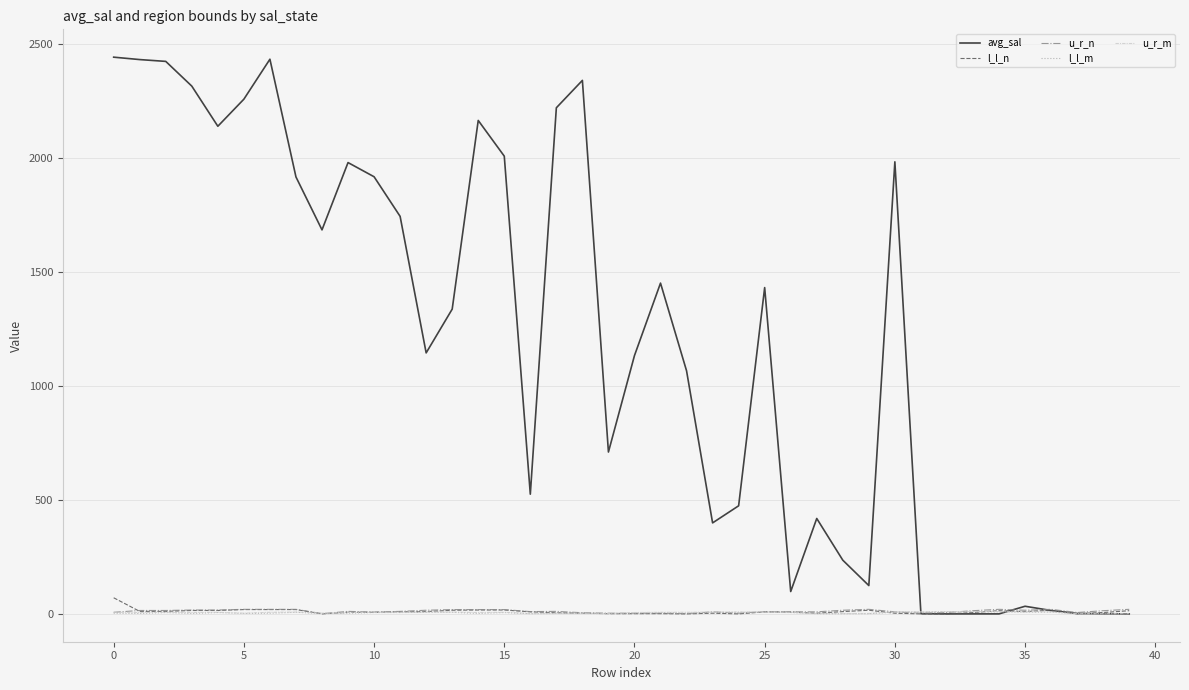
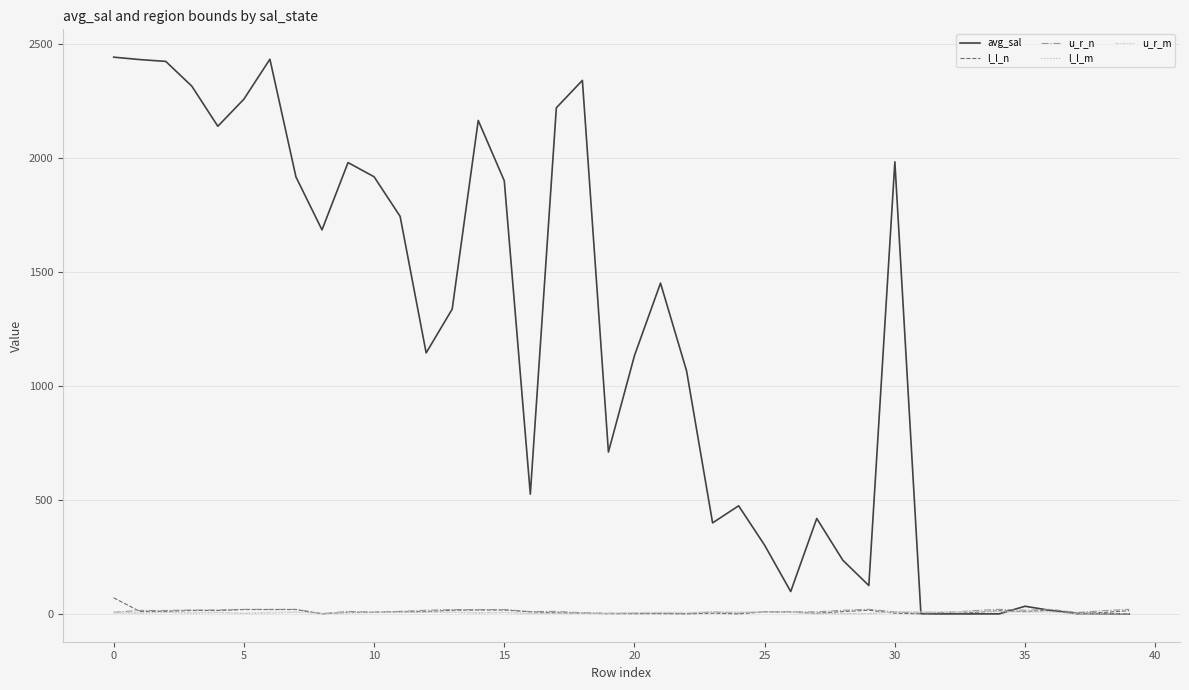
avg_sal, 15: 2010 -> 1900
avg_sal, 25: 1430 -> 300
